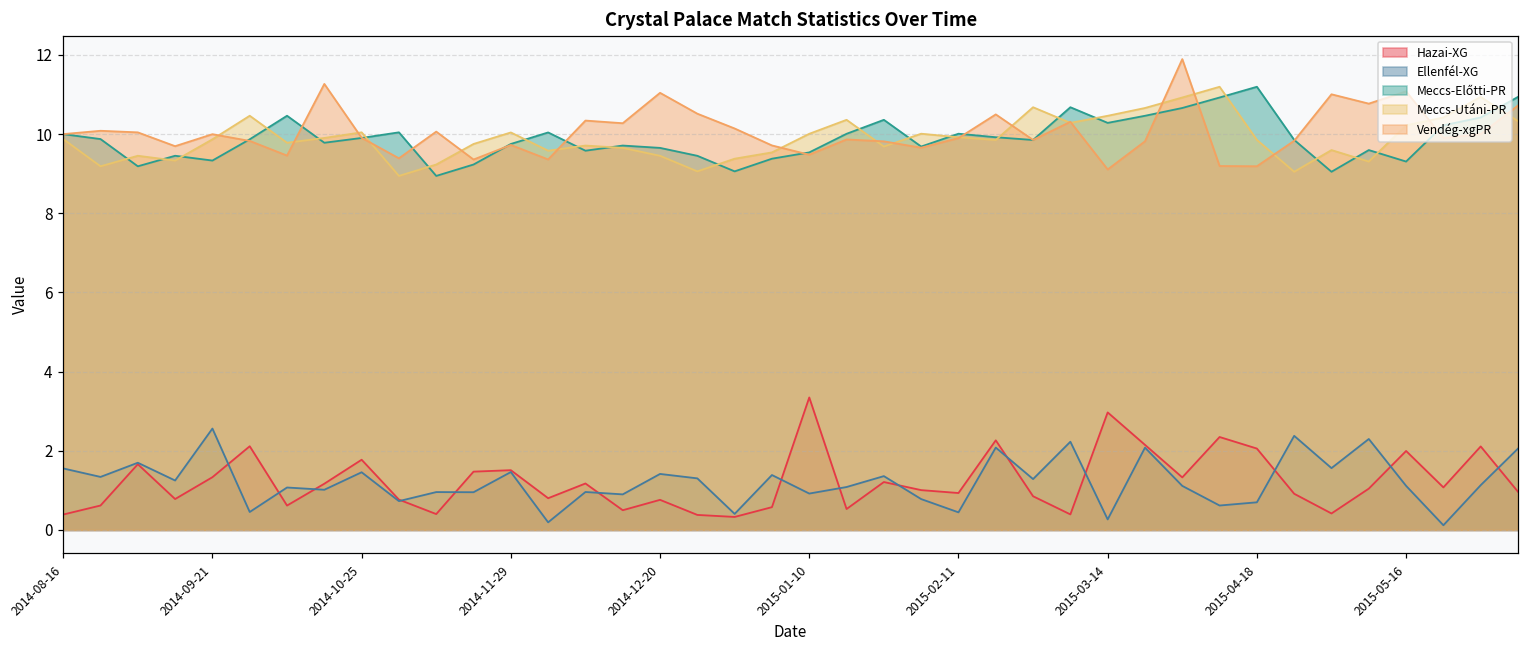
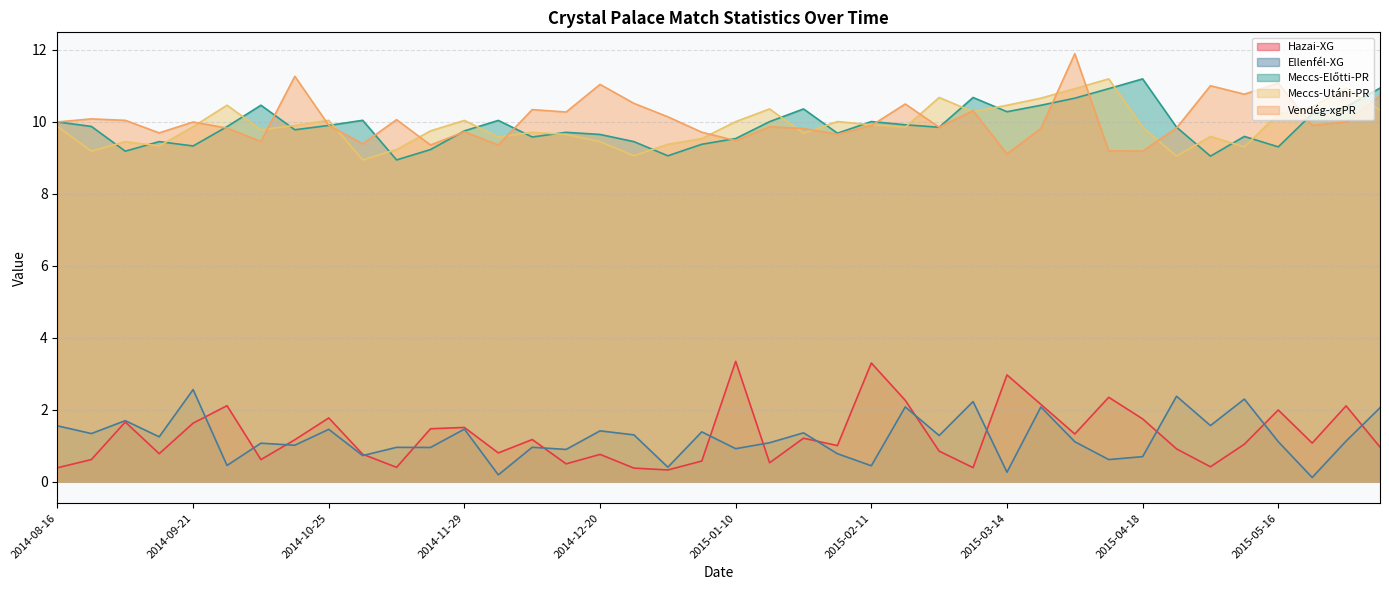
Hazai-XG, 2014-09-21: 1.3 -> 1.6
Hazai-XG, 2015-02-11: 0.9 -> 3.3
Hazai-XG, 2015-04-18: 2.1 -> 1.7
